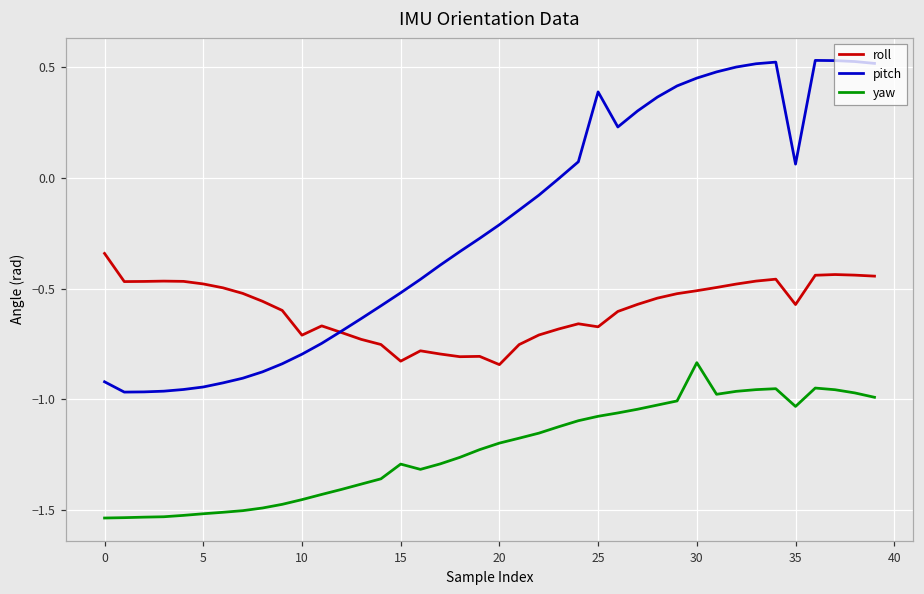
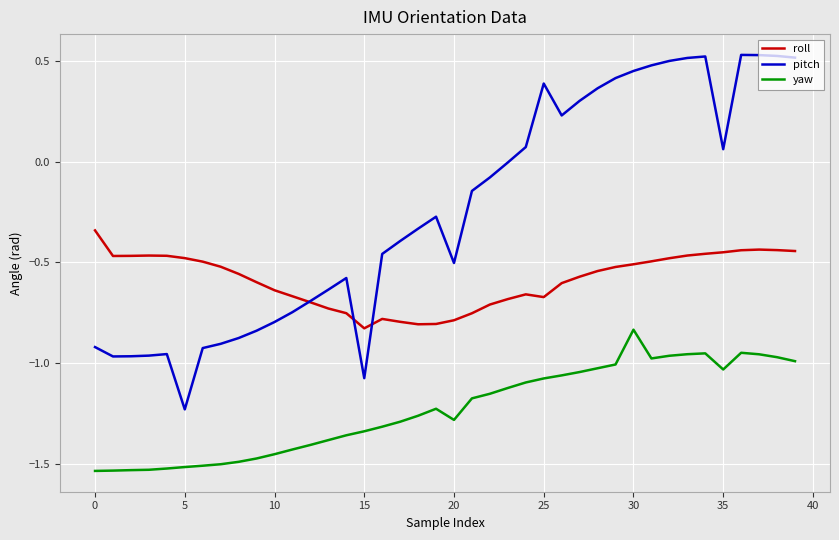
pitch, 5: -0.94 -> -1.23
roll, 10: -0.71 -> -0.64
pitch, 15: -0.52 -> -1.08
yaw, 15: -1.29 -> -1.34
roll, 20: -0.84 -> -0.79
pitch, 20: -0.21 -> -0.50
yaw, 20: -1.20 -> -1.28
roll, 35: -0.57 -> -0.45
